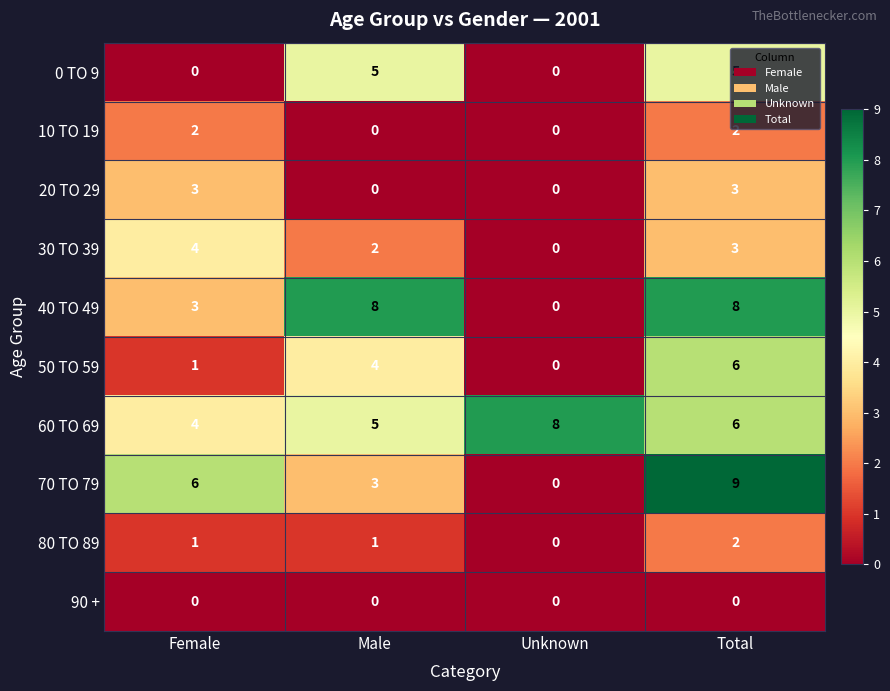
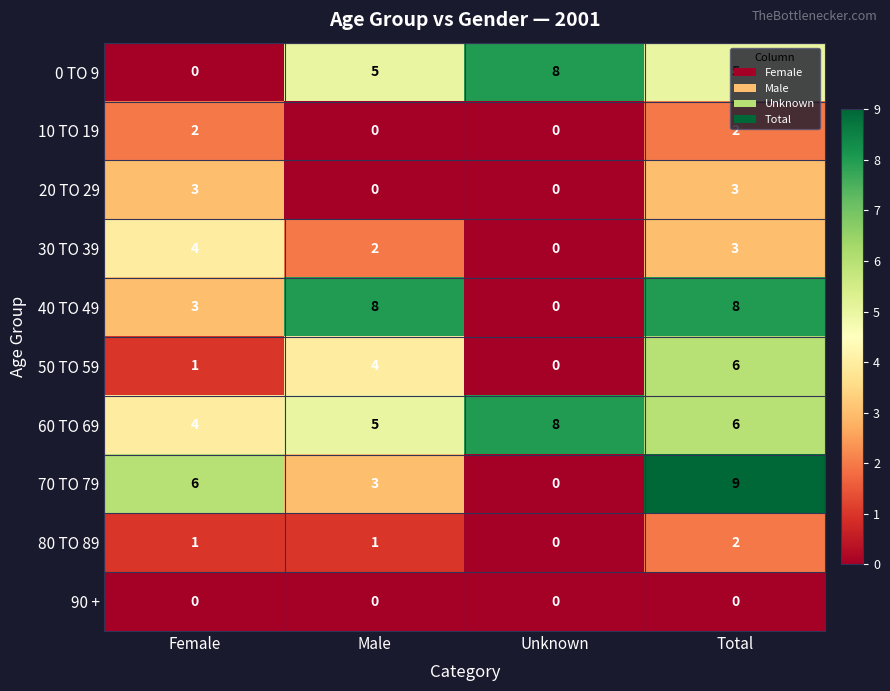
0 TO 9, Unknown: 0 -> 8
